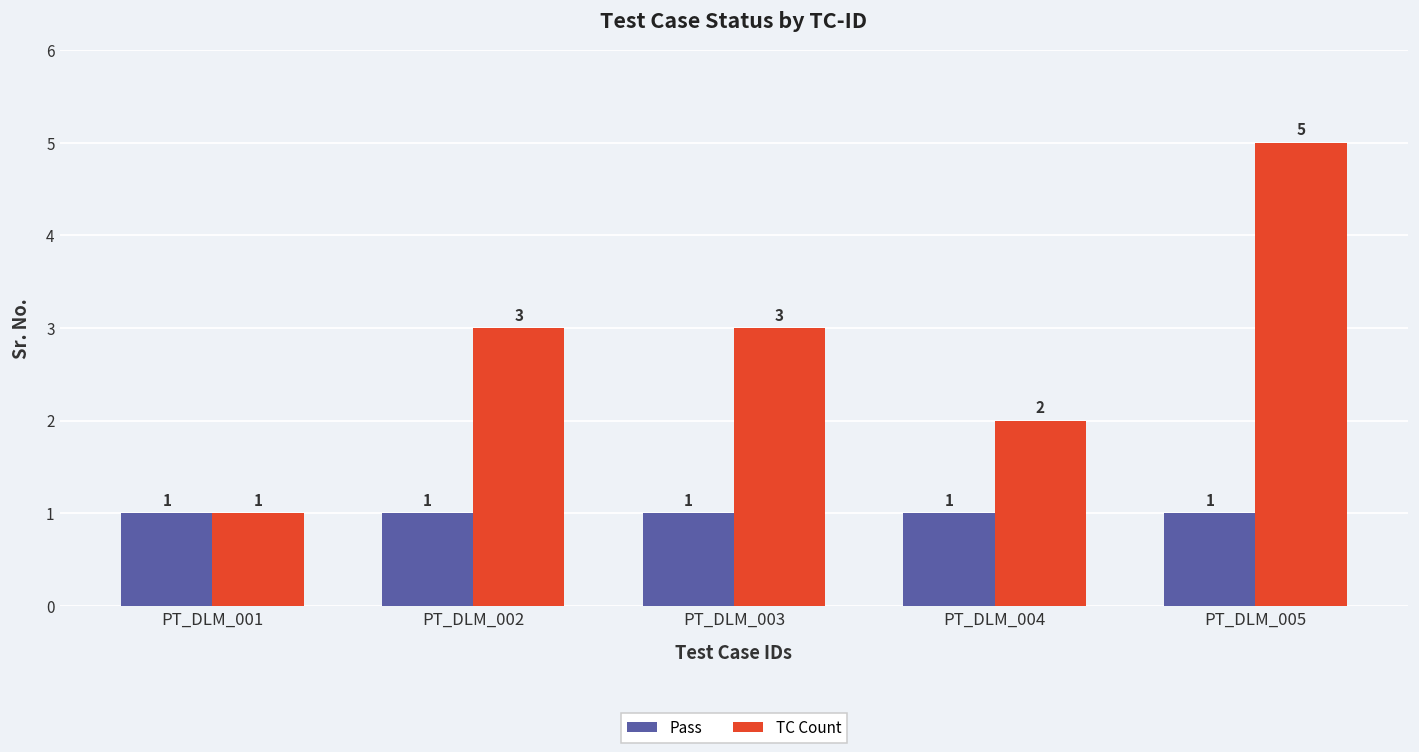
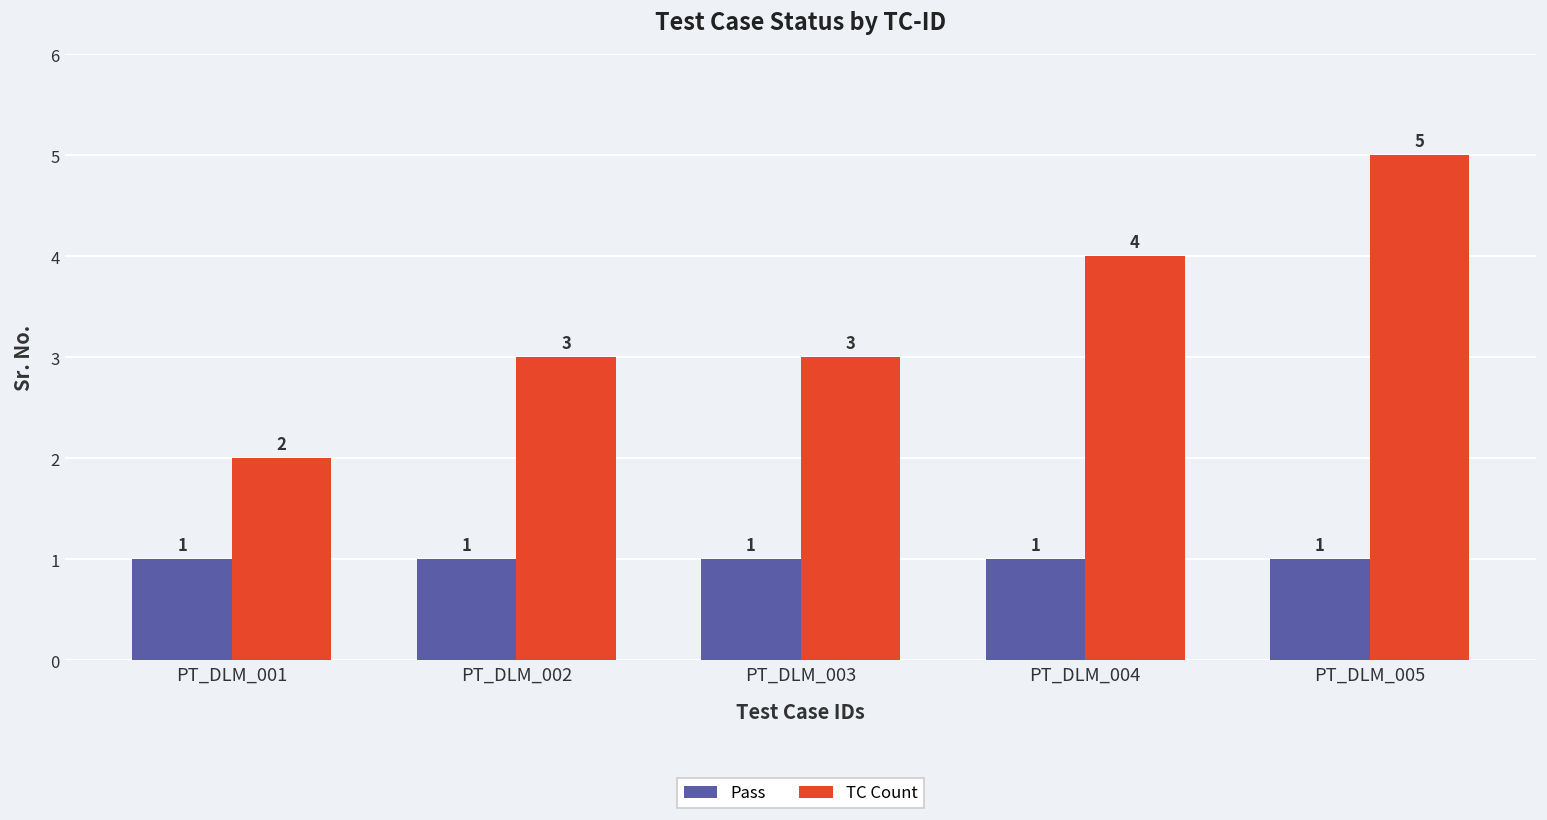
TC Count, PT_DLM_001: 1 -> 2
TC Count, PT_DLM_004: 2 -> 4
